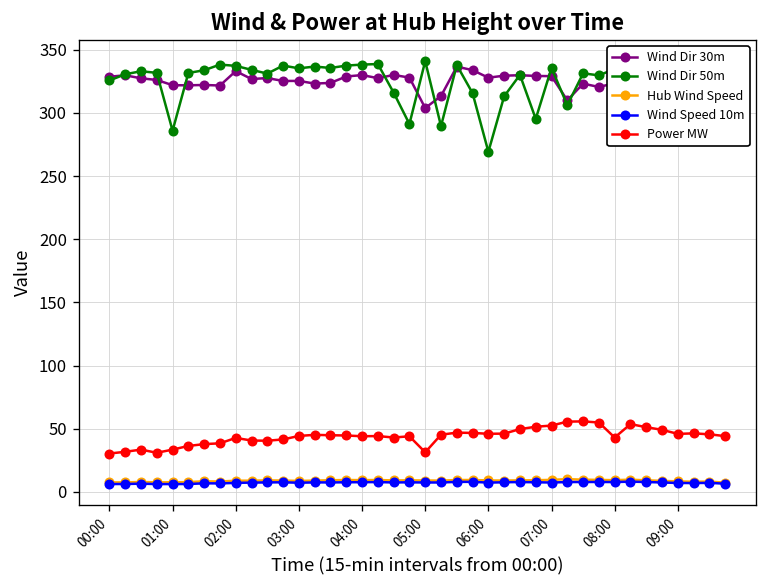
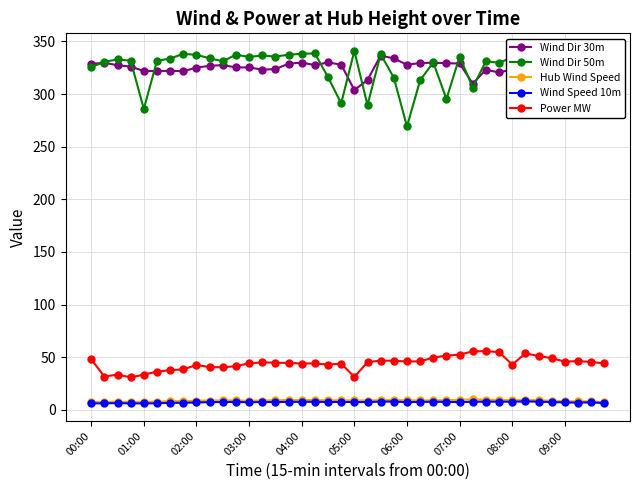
Power MW, 00:00: 30 -> 48
Wind Dir 30m, 02:00: 333 -> 325
